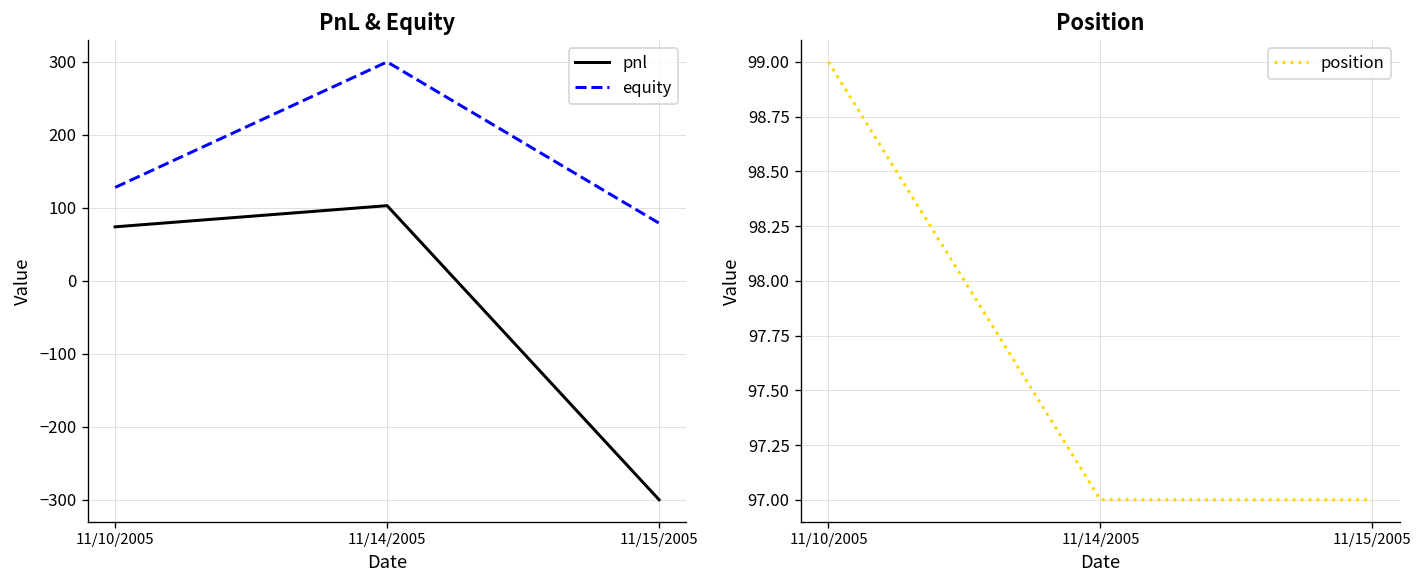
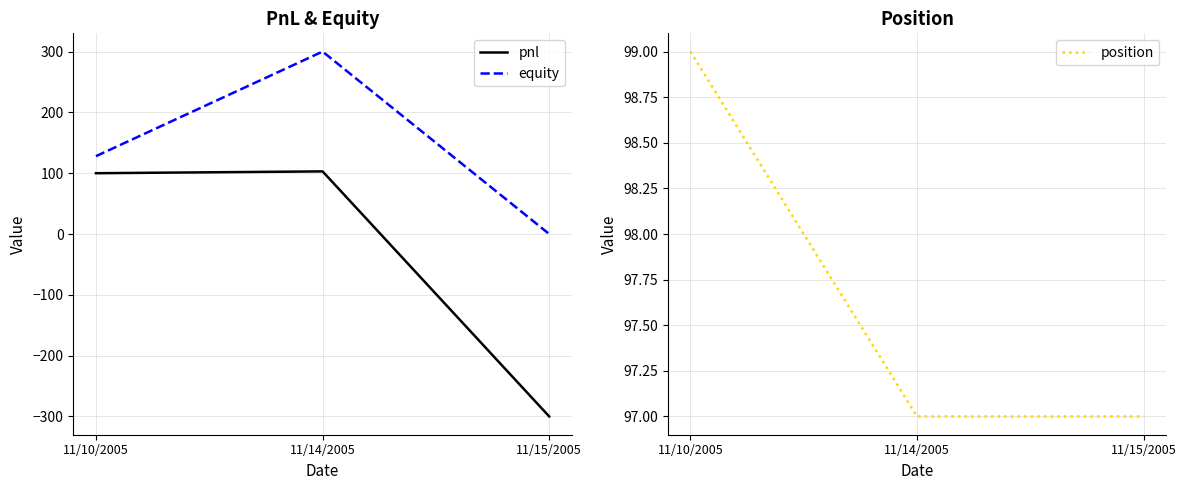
PnL & Equity, pnl, 11/10/2005: 70 -> 100
PnL & Equity, equity, 11/15/2005: 80 -> 0
